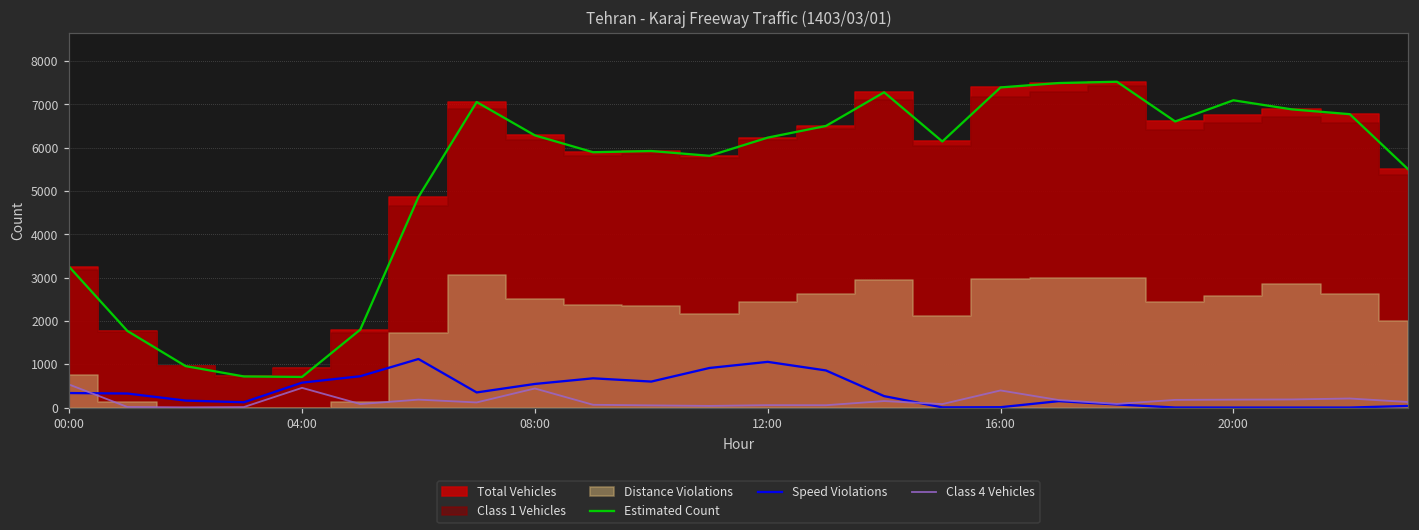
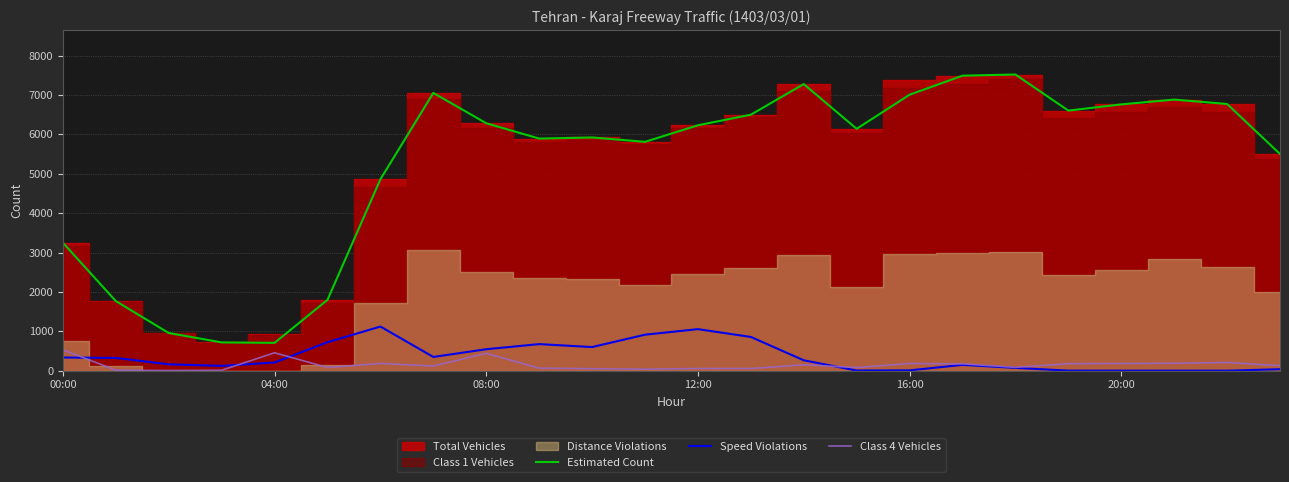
Speed Violations, 04:00: 600 -> 200
Estimated Count, 16:00: 7400 -> 7000
Class 4 Vehicles, 16:00: 400 -> 200
Estimated Count, 20:00: 7100 -> 6800
